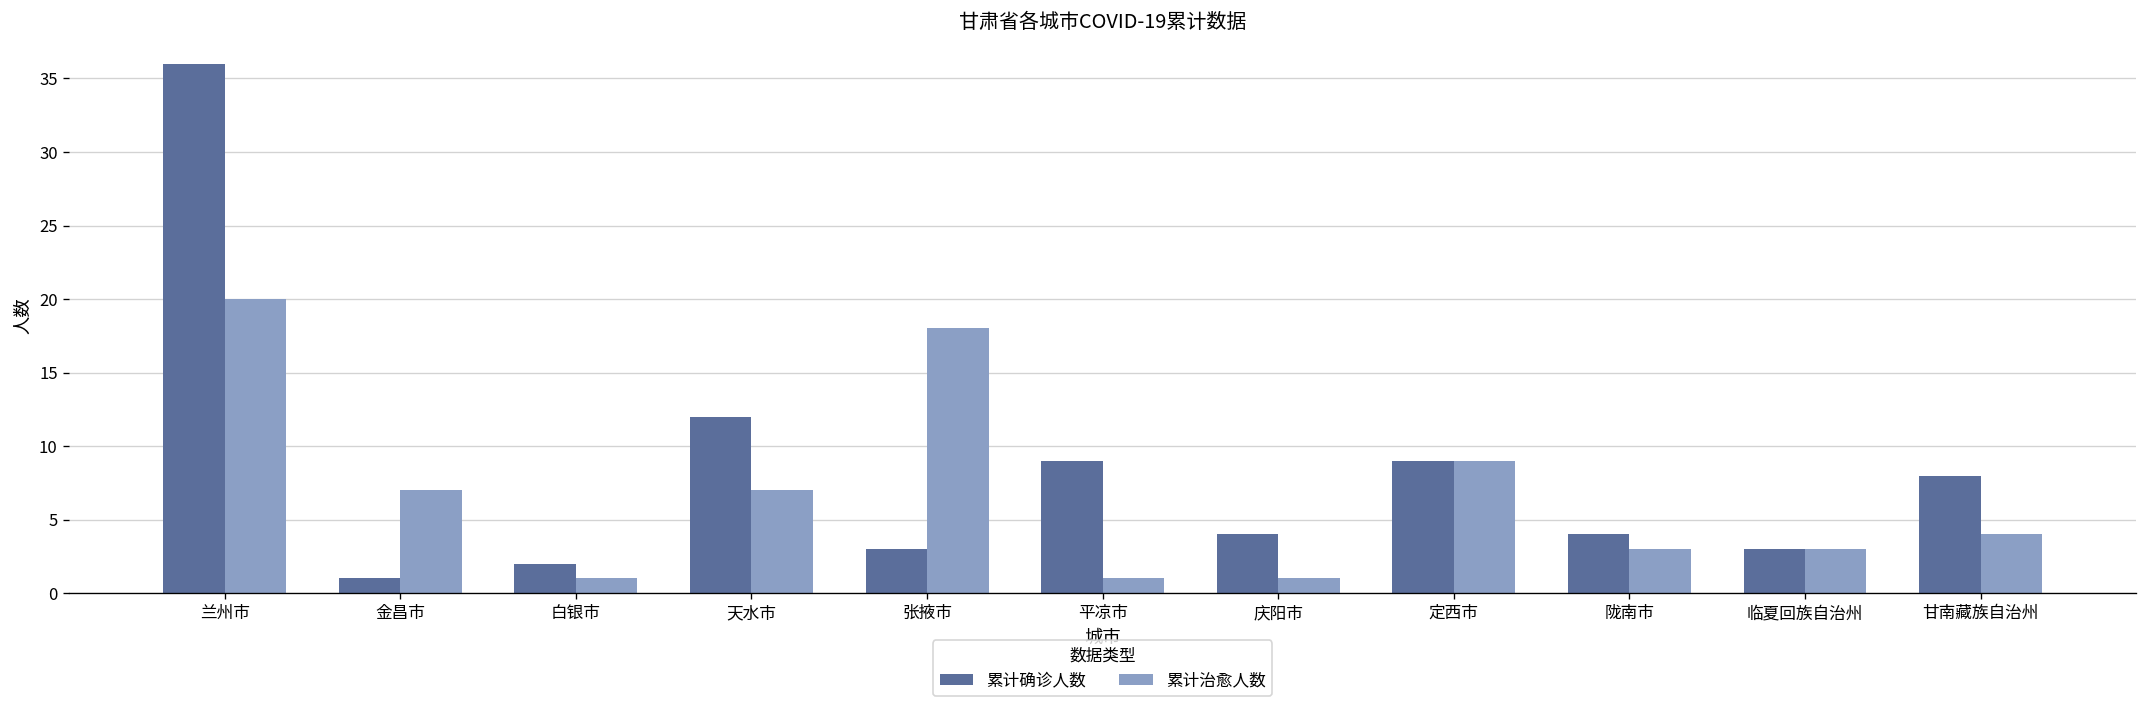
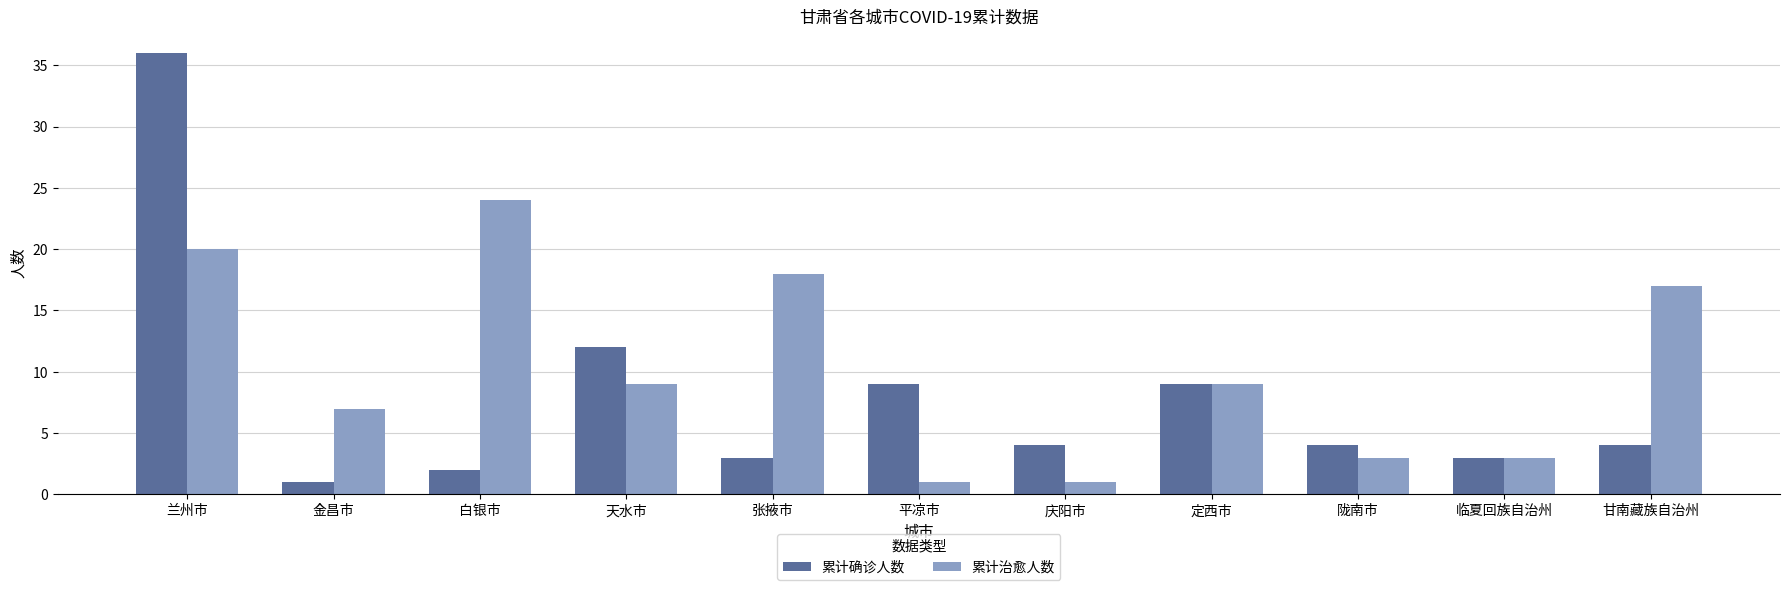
累计治愈人数, 白银市: 1 -> 24
累计治愈人数, 天水市: 7 -> 9
累计确诊人数, 甘南藏族自治州: 8 -> 4
累计治愈人数, 甘南藏族自治州: 4 -> 17
